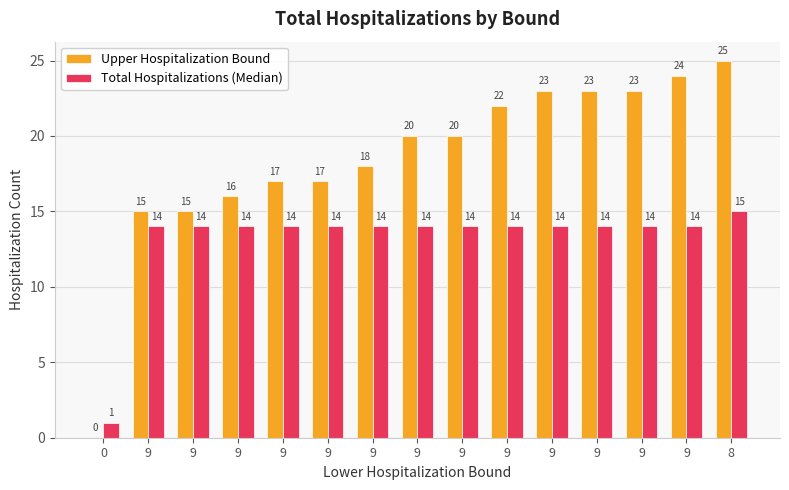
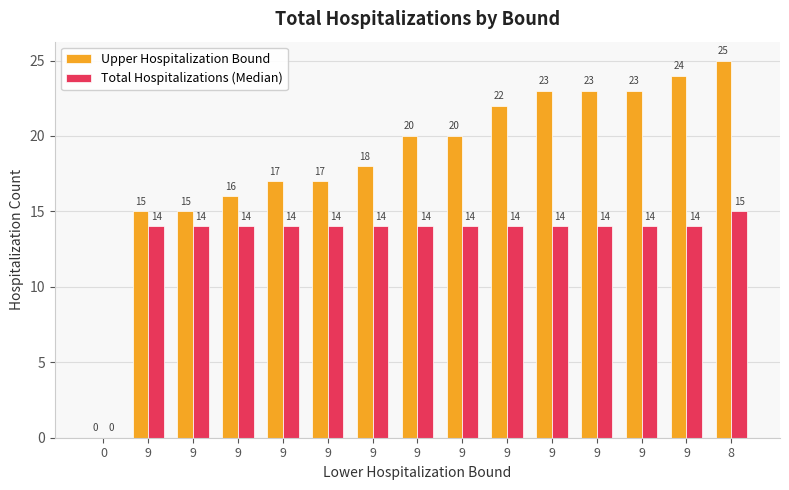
Total Hospitalizations (Median), 0: 1 -> 0
